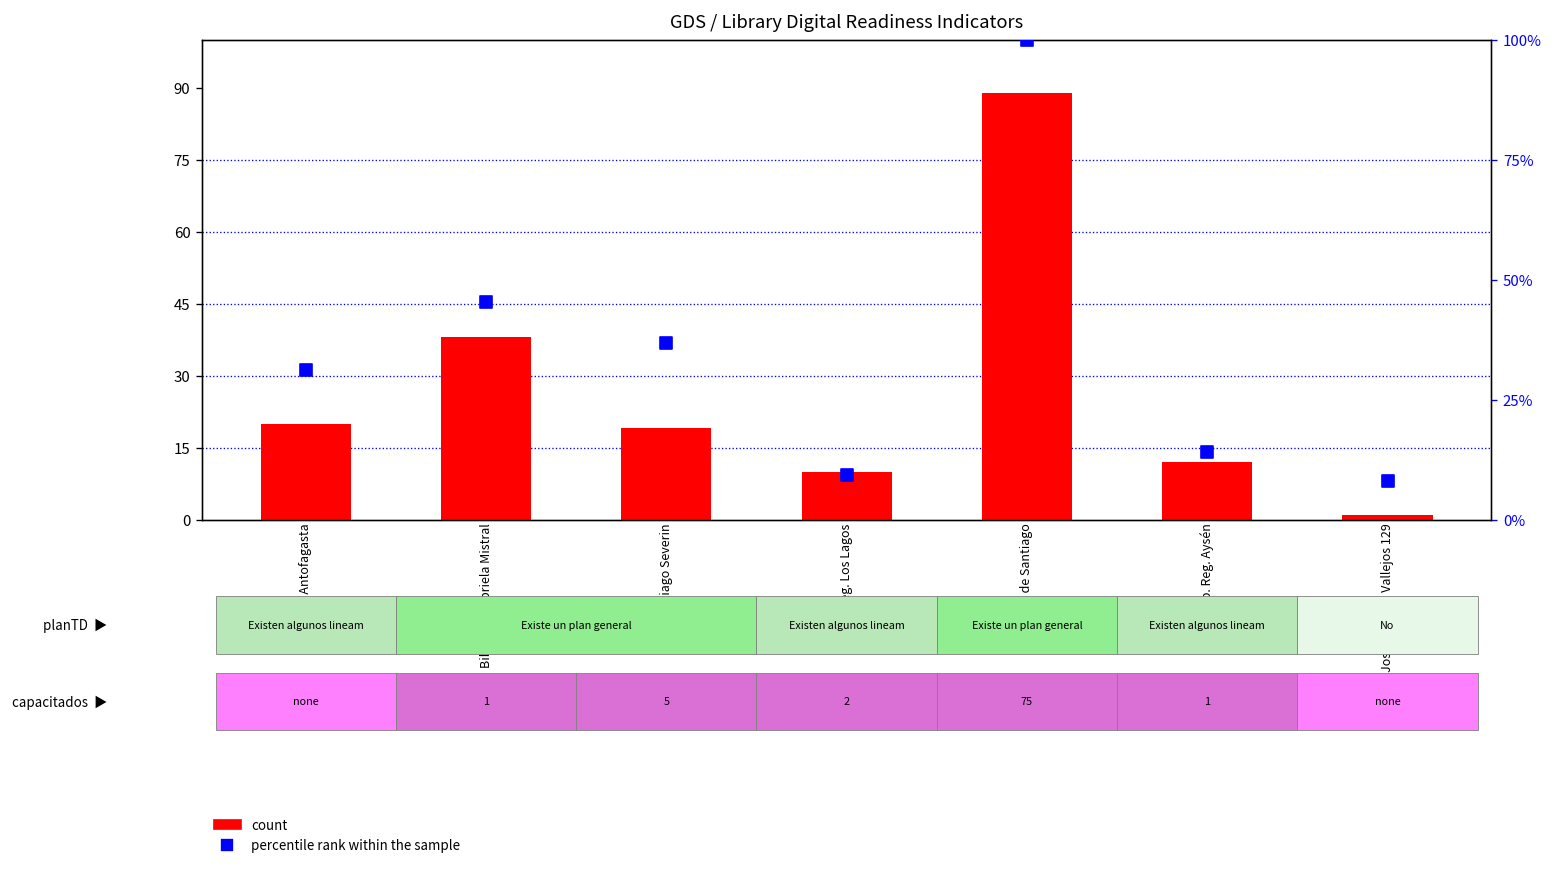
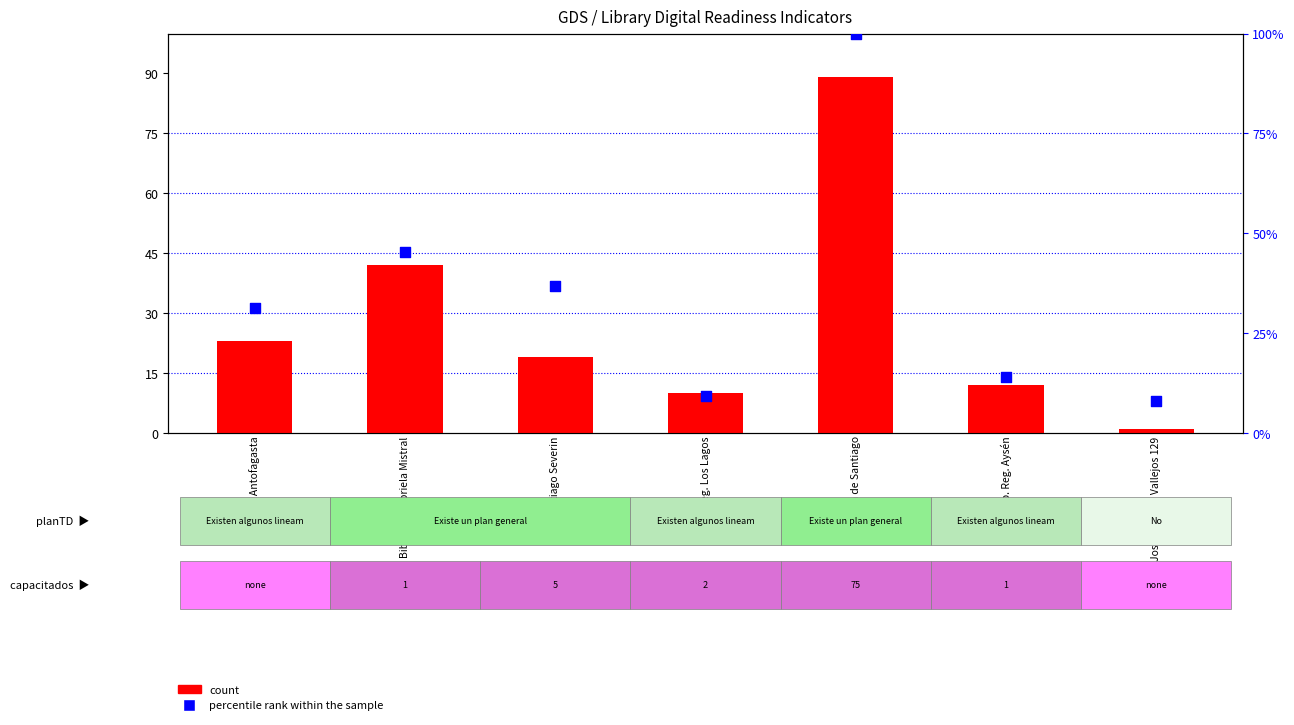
count, Bib. Reg. Antofagasta: 20 -> 23
count, Bib. Reg. Gabriela Mistral: 38 -> 42
